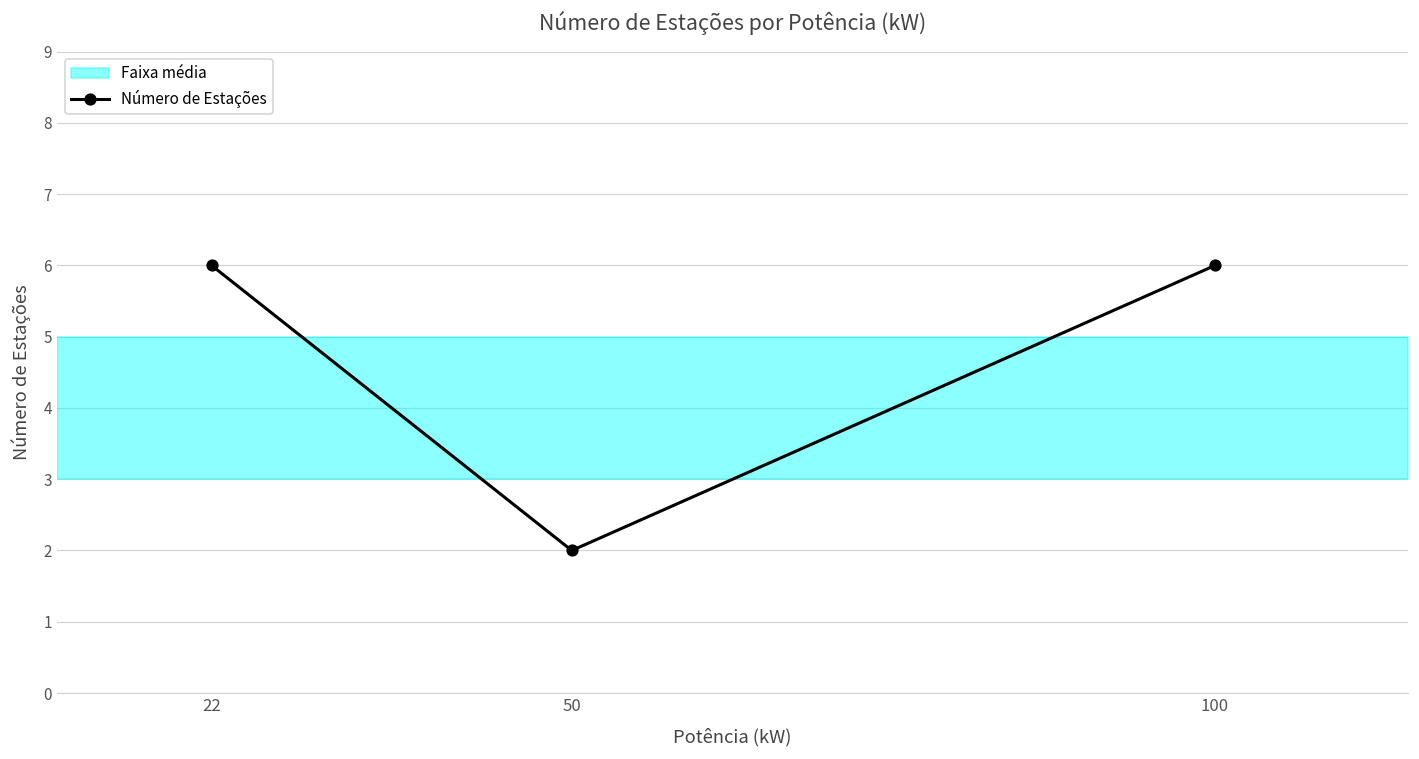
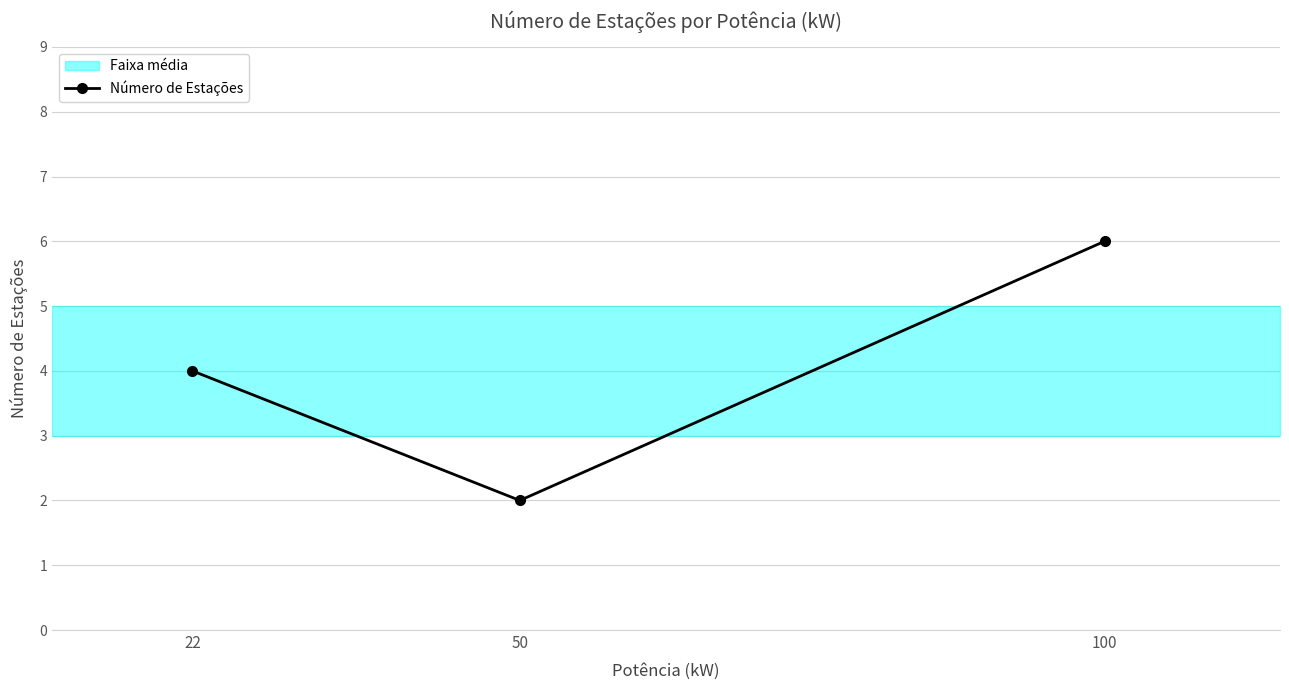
Número de Estações, 22: 6 -> 4
